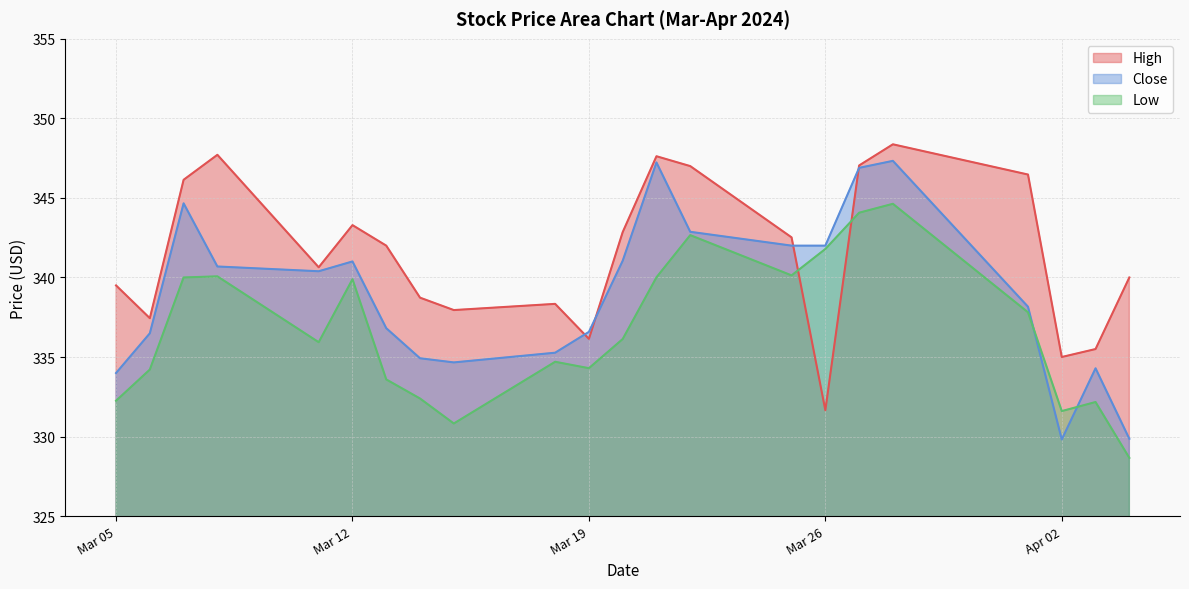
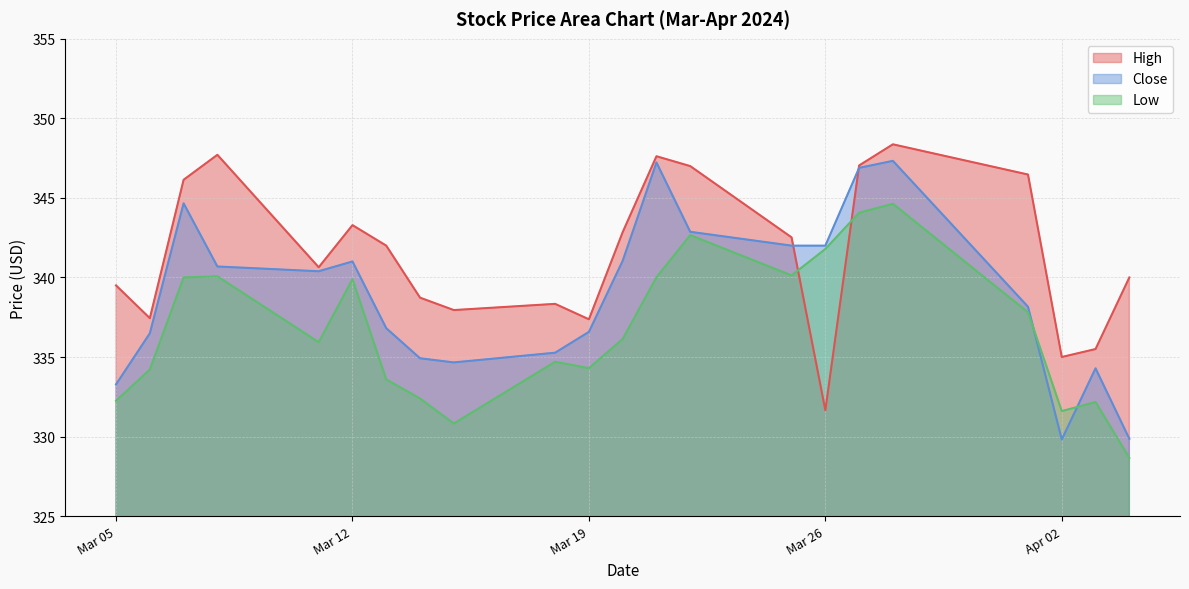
Close, Mar 05: 334.0 -> 333.3
High, Mar 19: 336.1 -> 337.4
